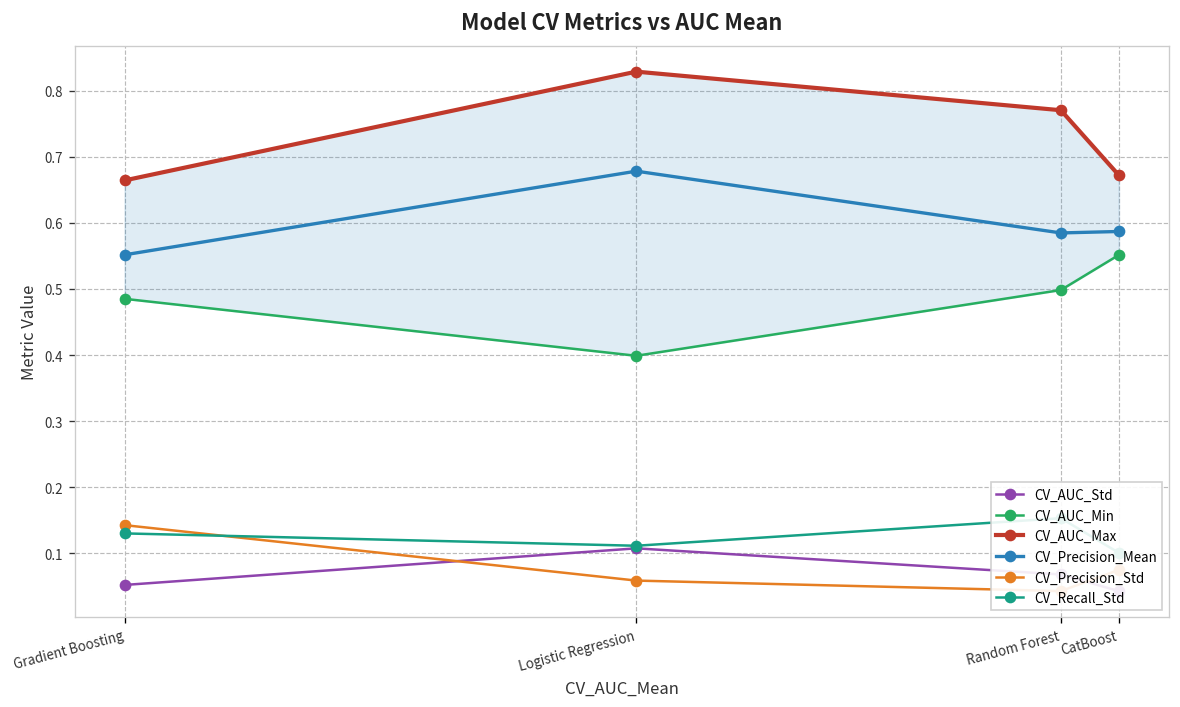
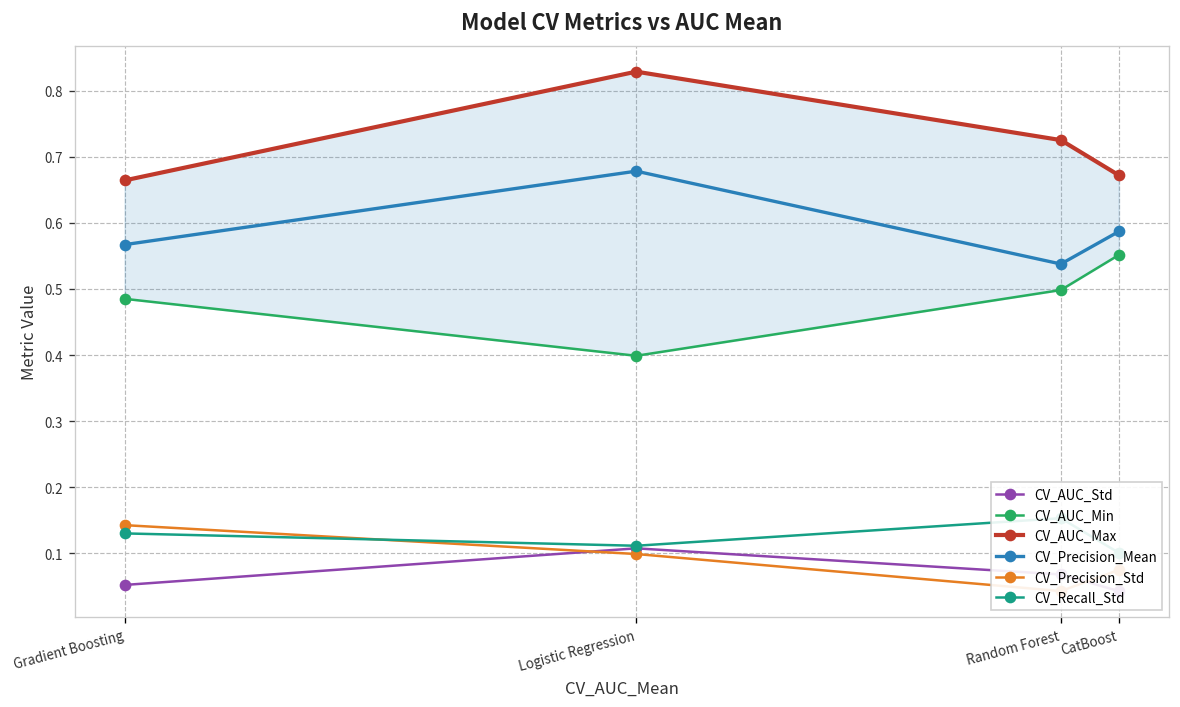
CV_Precision_Mean, Gradient Boosting: 0.55 -> 0.57
CV_Precision_Std, Logistic Regression: 0.06 -> 0.10
CV_AUC_Max, Random Forest: 0.77 -> 0.73
CV_Precision_Mean, Random Forest: 0.58 -> 0.54
